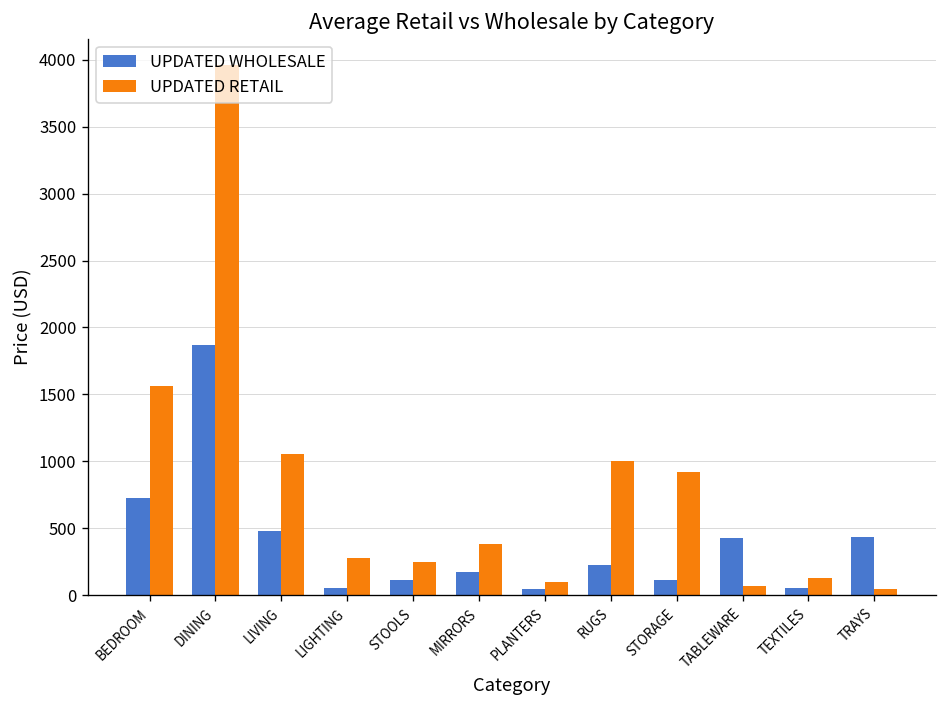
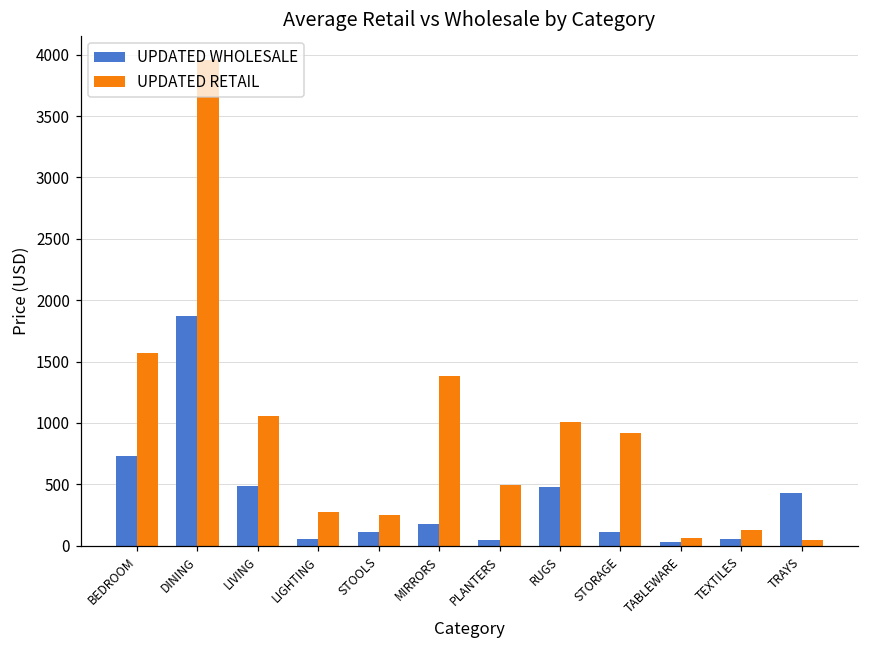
UPDATED RETAIL, MIRRORS: 380 -> 1380
UPDATED RETAIL, PLANTERS: 100 -> 490
UPDATED WHOLESALE, RUGS: 220 -> 480
UPDATED WHOLESALE, TABLEWARE: 430 -> 30
